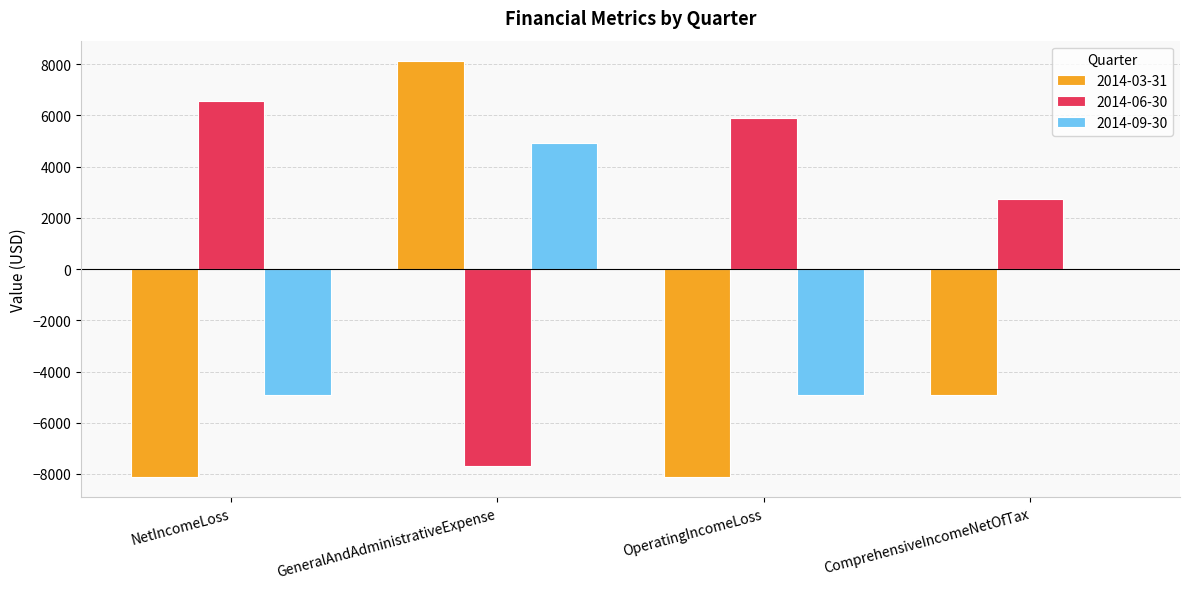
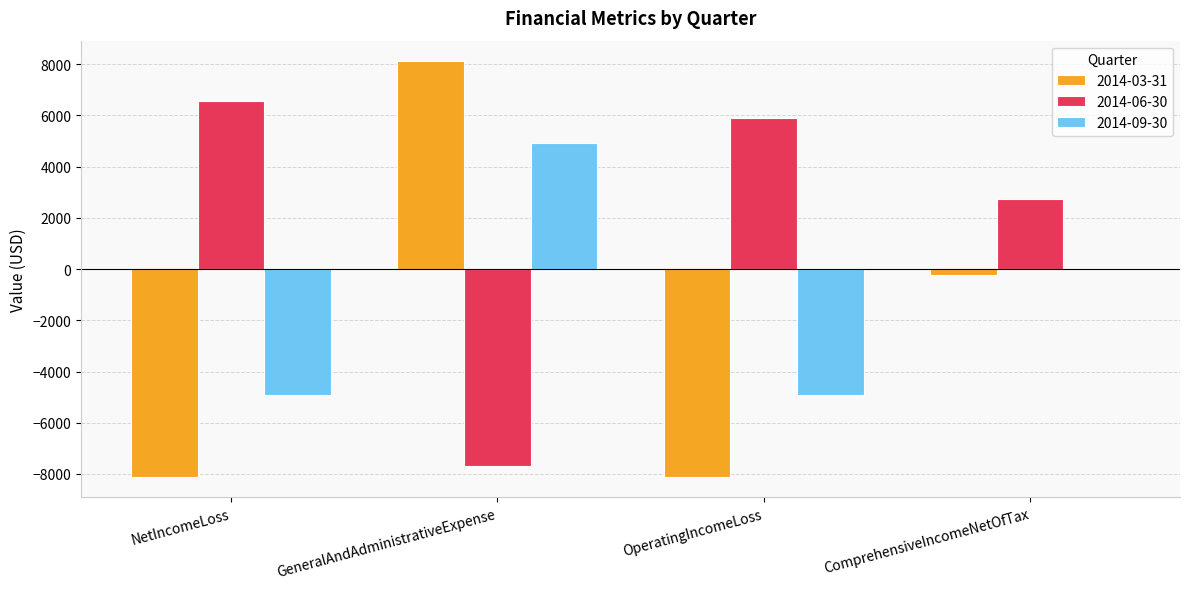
2014-03-31, ComprehensiveIncomeNetOfTax: -4900 -> -300
